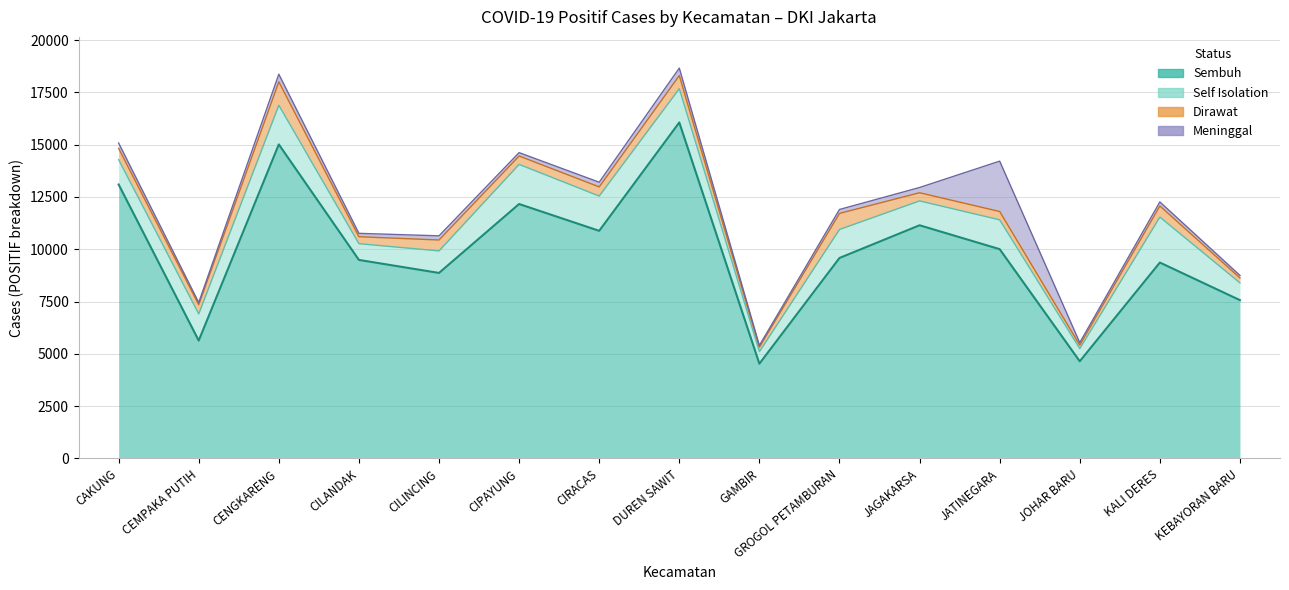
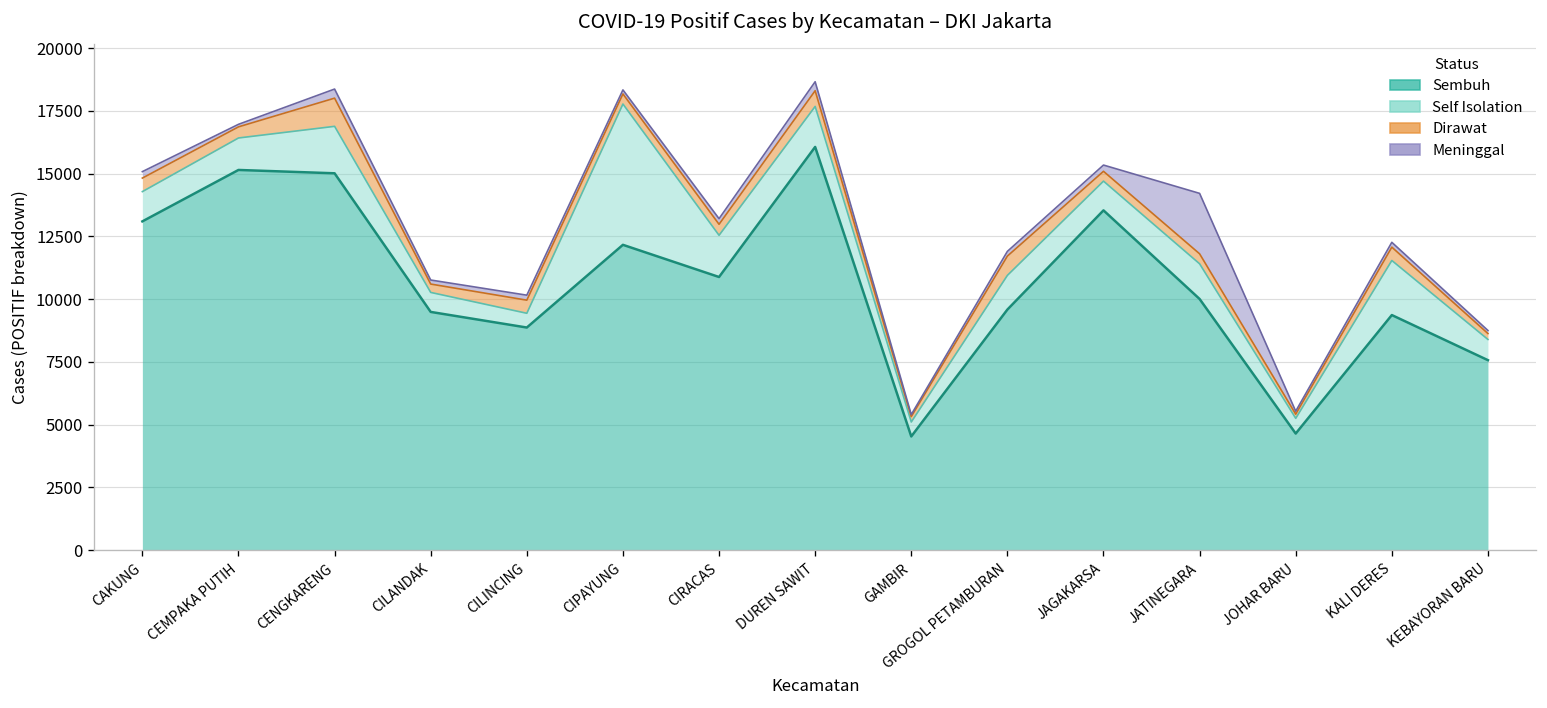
Sembuh, CEMPAKA PUTIH: 5600 -> 15100
Self Isolation, CILINCING: 1100 -> 600
Self Isolation, CIPAYUNG: 1900 -> 5600
Sembuh, JAGAKARSA: 11100 -> 13500
